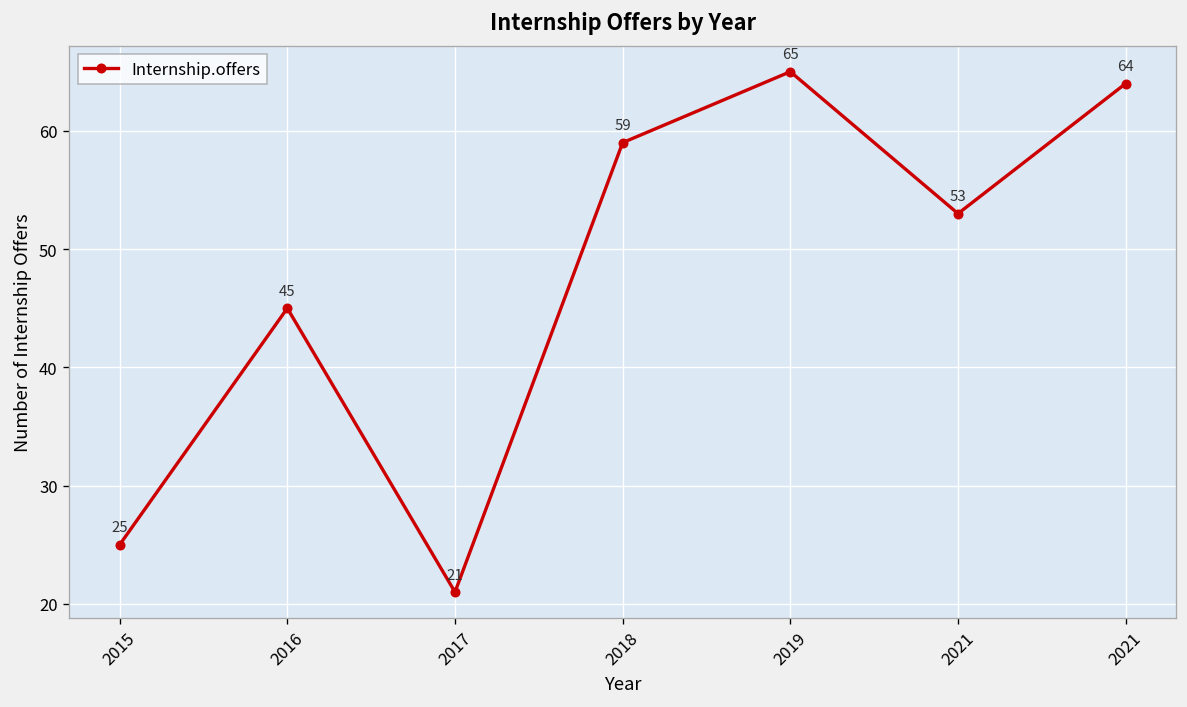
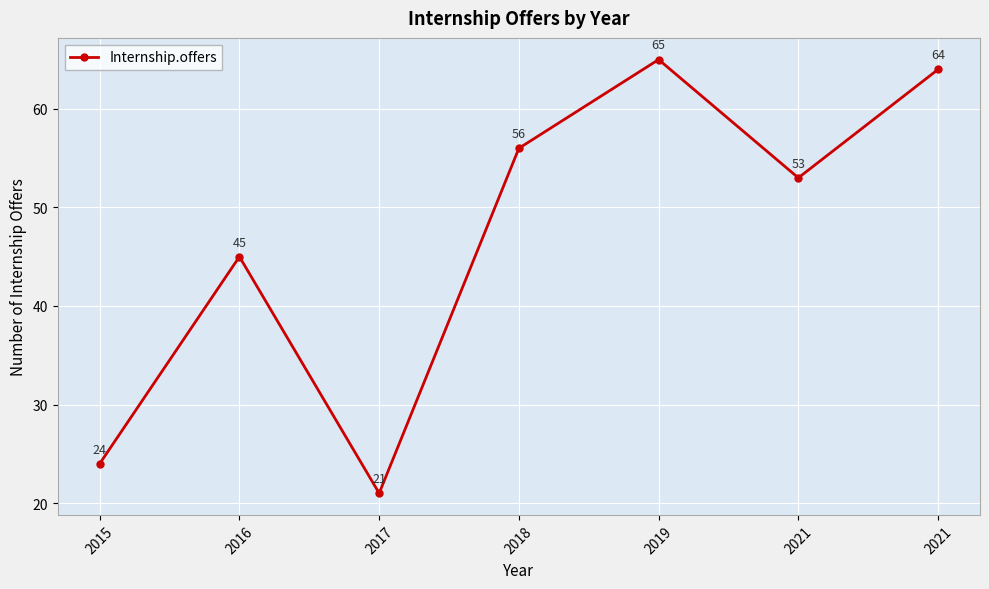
2015: 25 -> 24
2018: 59 -> 56
